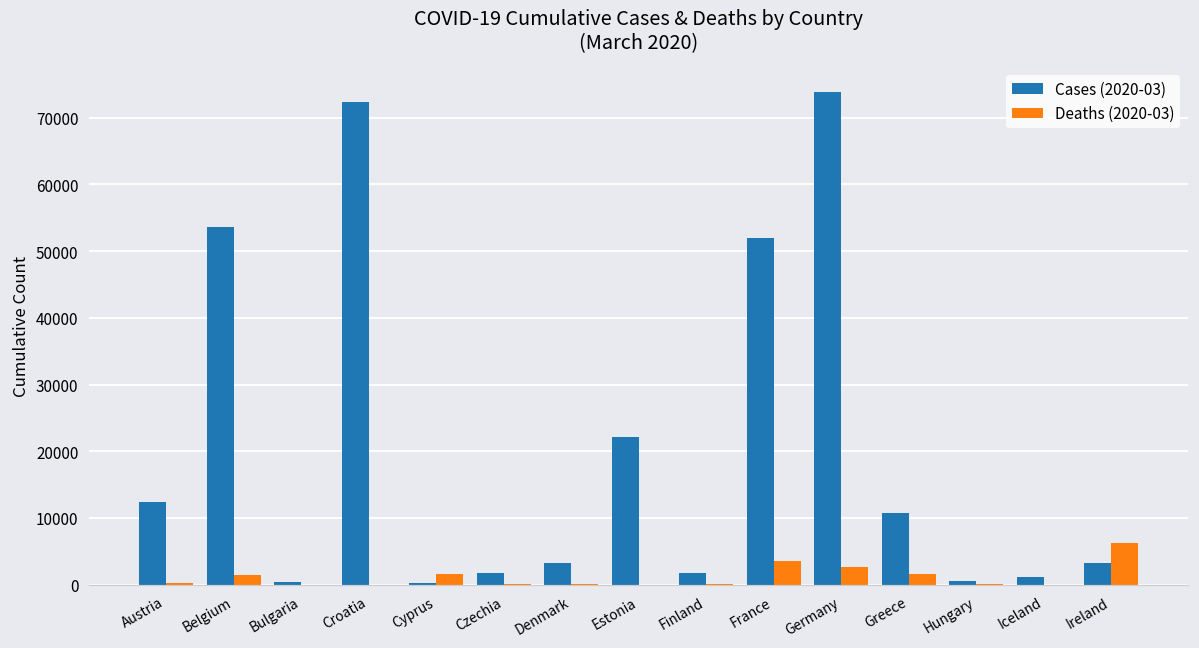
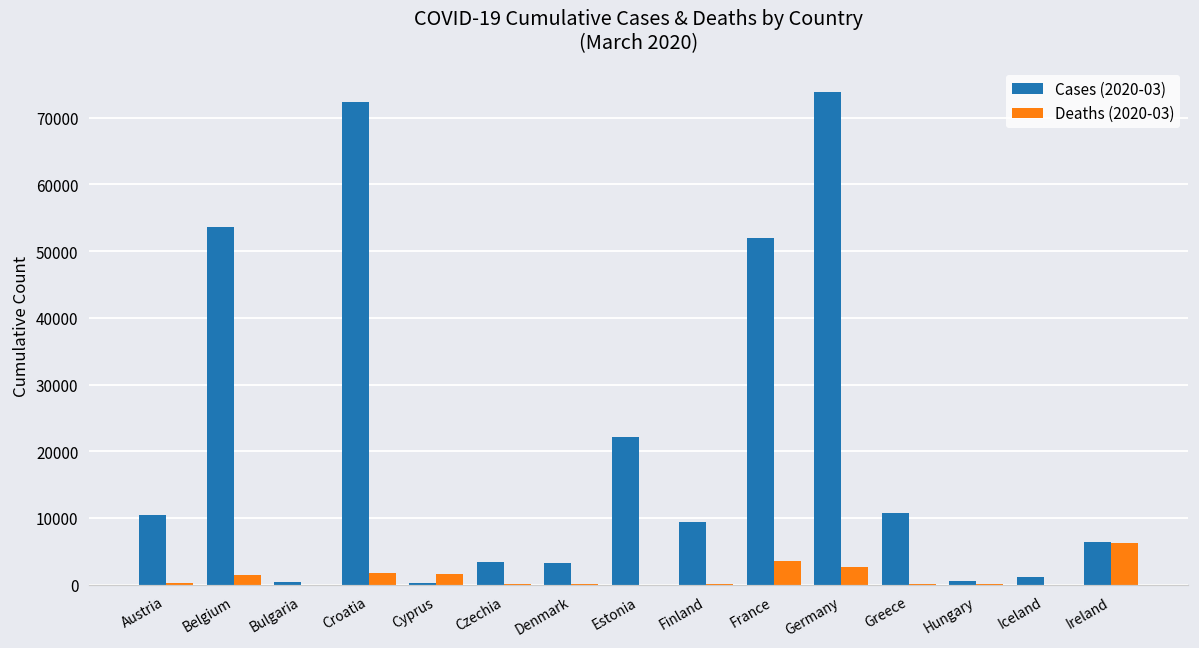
Cases (2020-03), Austria: 12000 -> 10000
Deaths (2020-03), Croatia: 0 -> 2000
Cases (2020-03), Czechia: 2000 -> 3000
Cases (2020-03), Finland: 2000 -> 9000
Deaths (2020-03), Greece: 2000 -> 0
Cases (2020-03), Ireland: 3000 -> 6000
